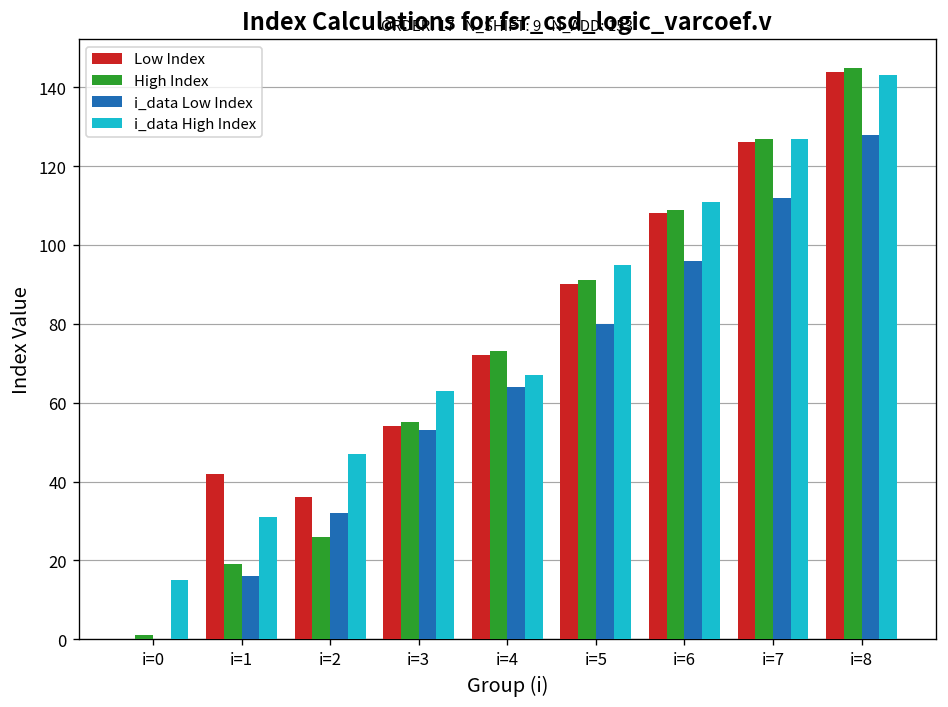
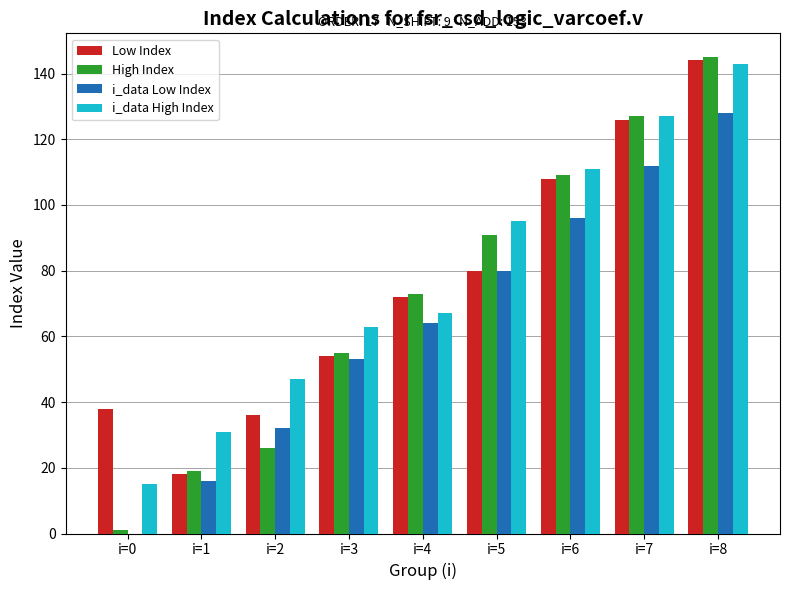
Low Index, i=0: 0 -> 38
Low Index, i=1: 42 -> 18
Low Index, i=5: 90 -> 80
